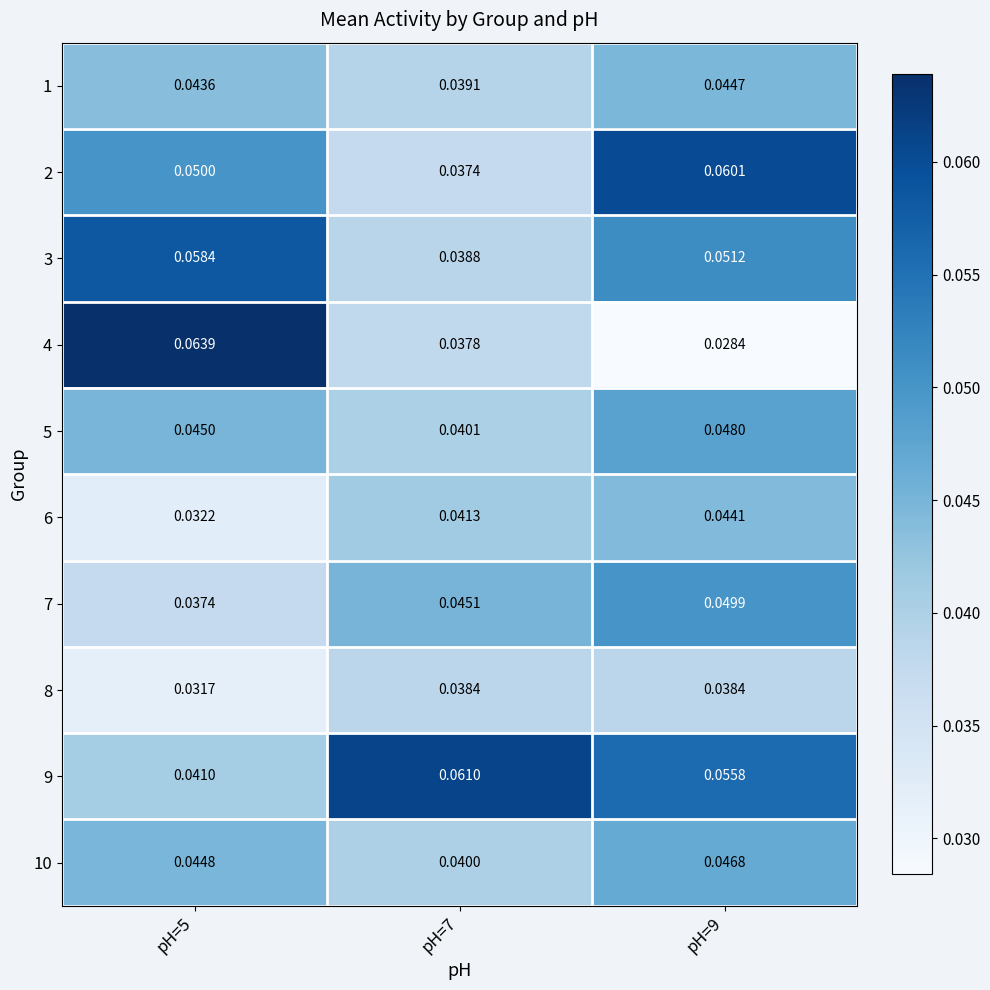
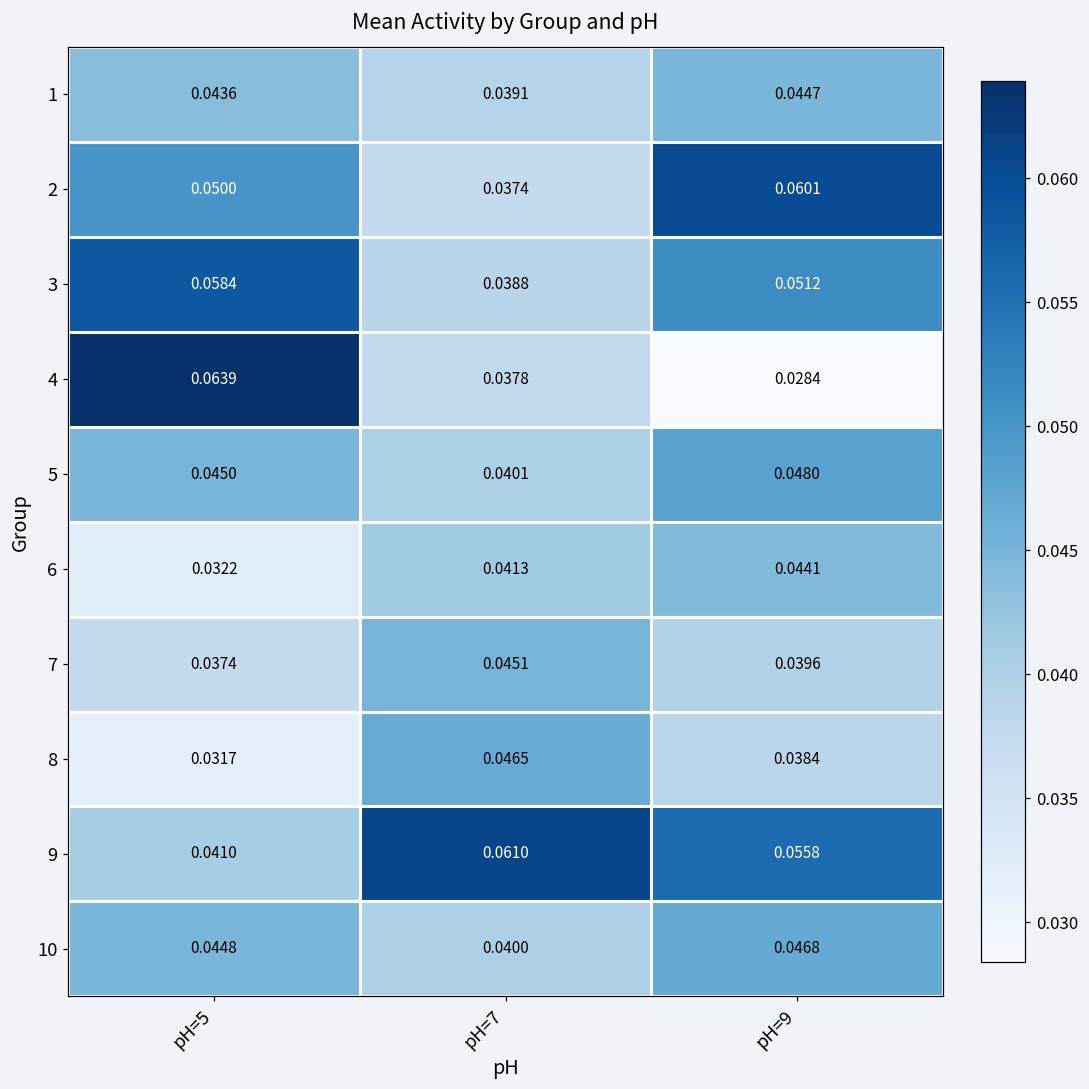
7, pH=9: 0.0499 -> 0.0396
8, pH=7: 0.0384 -> 0.0465
